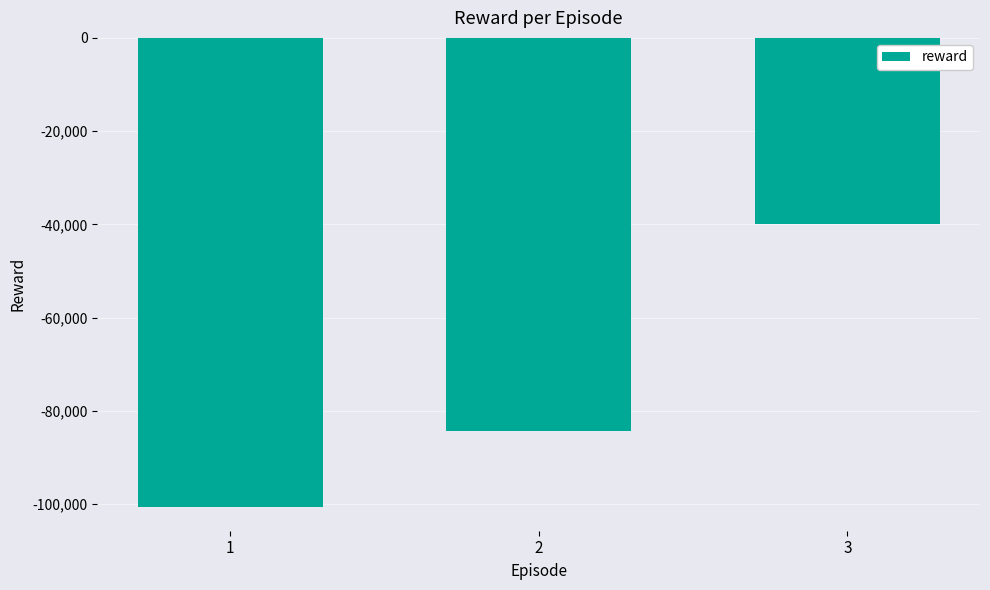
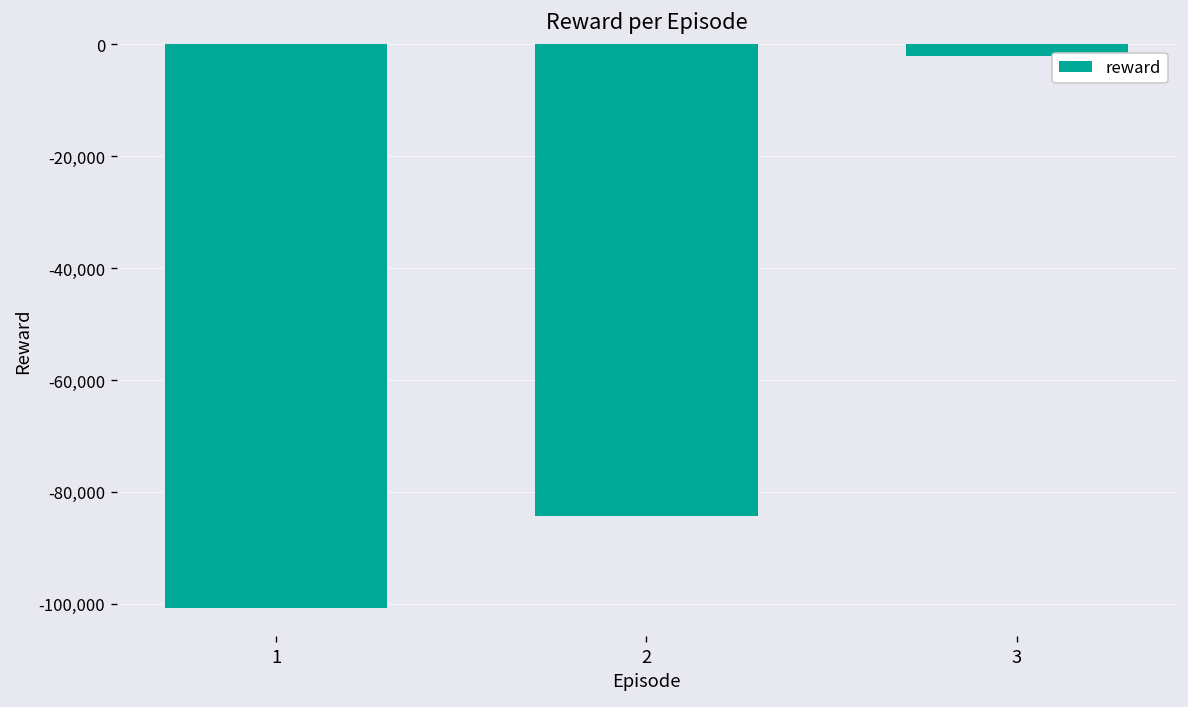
3: -40,000 -> -2,000
